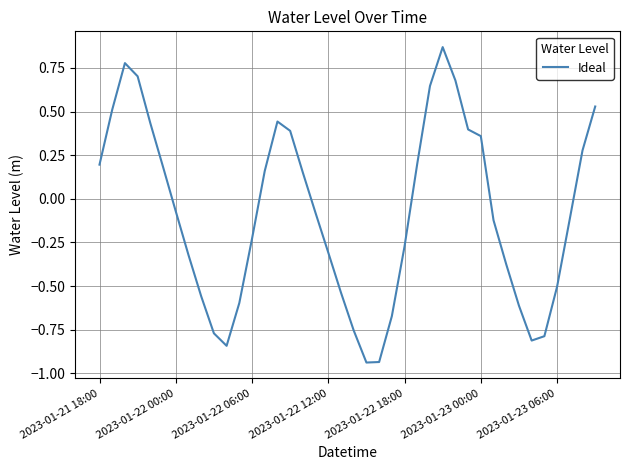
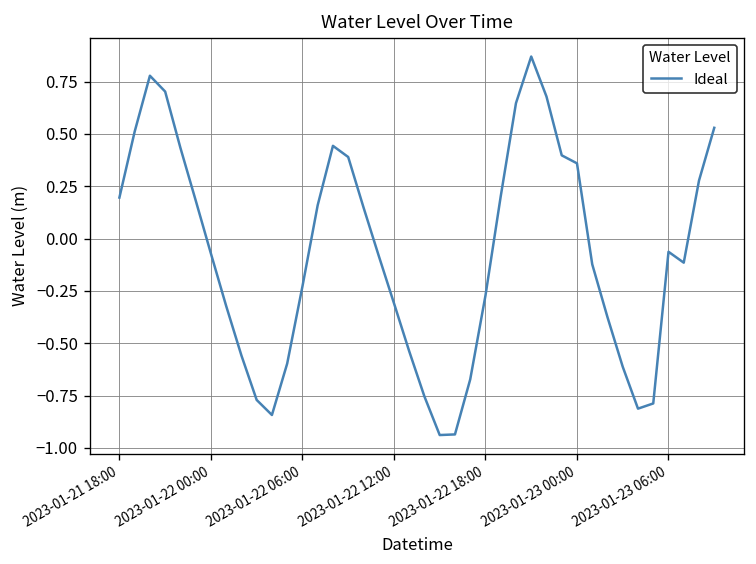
2023-01-23 06:00: -0.50 -> -0.06
